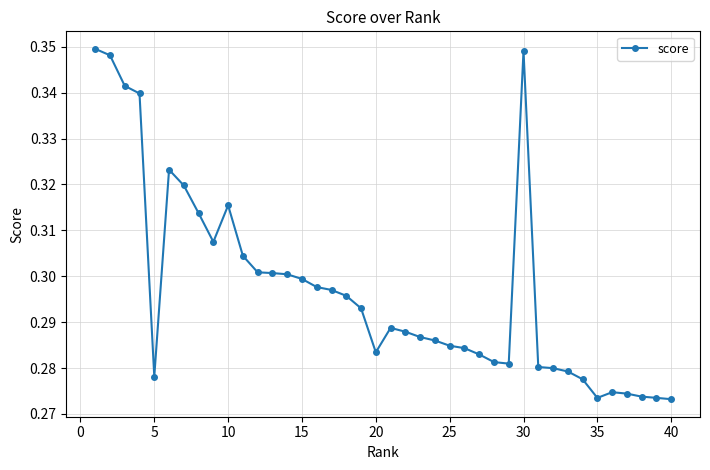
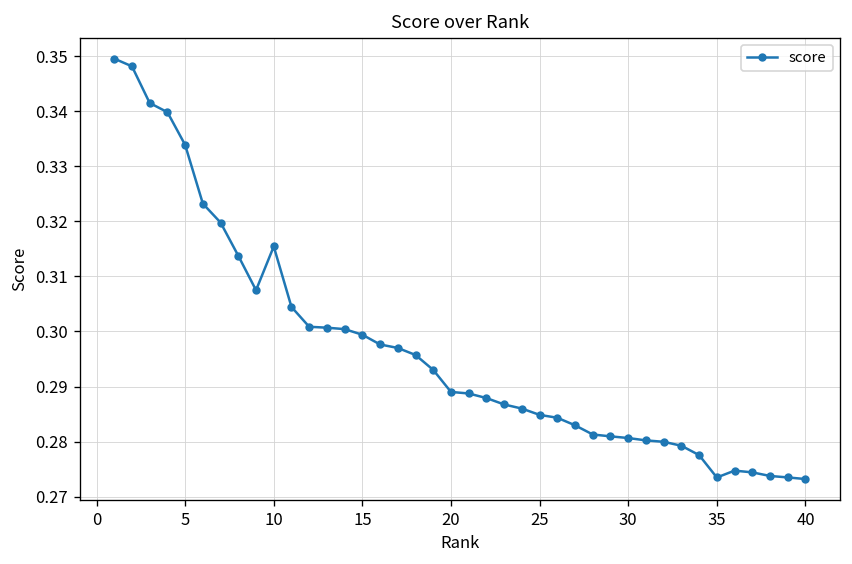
5: 0.278 -> 0.334
20: 0.283 -> 0.289
30: 0.349 -> 0.281
